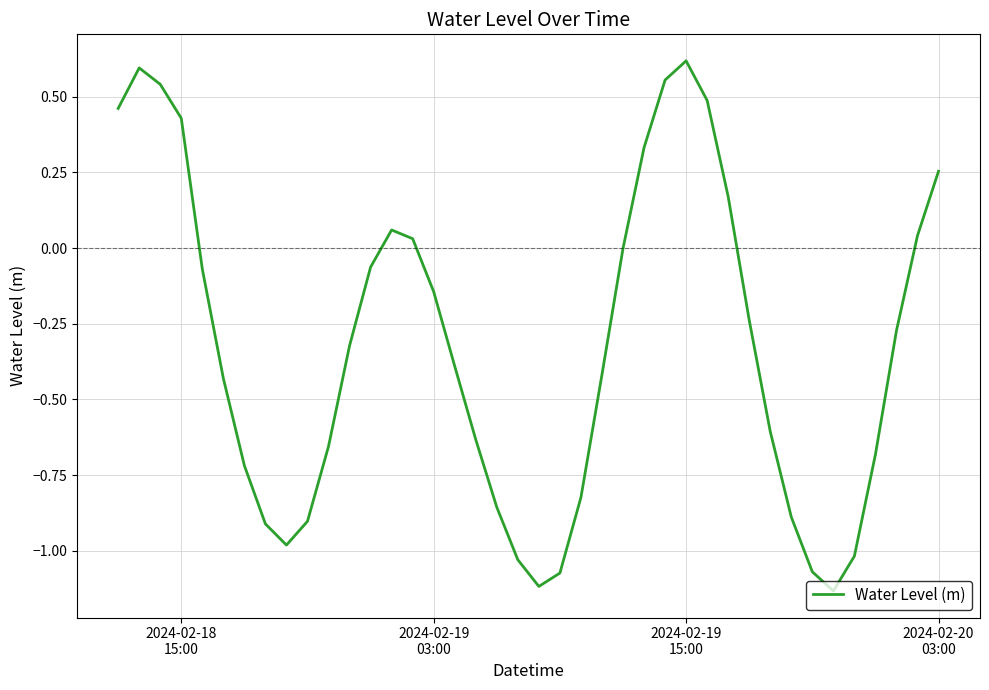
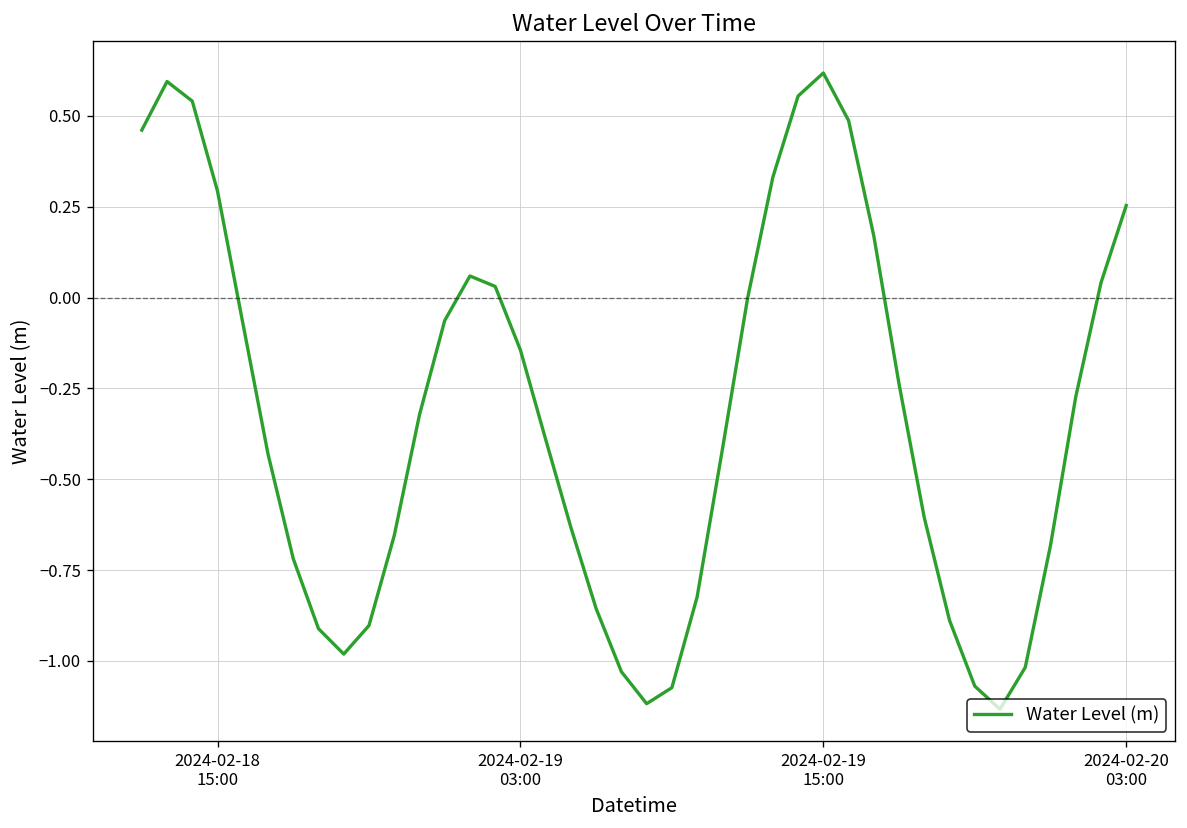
2024-02-18 15:00: 0.43 -> 0.29
